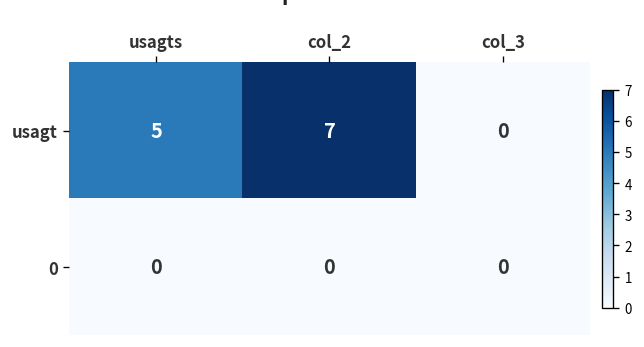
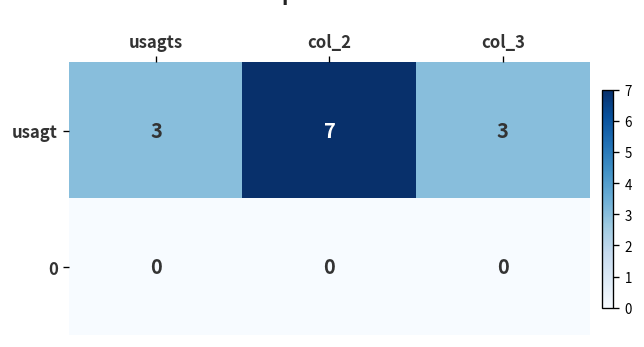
usagt, usagts: 5 -> 3
usagt, col_3: 0 -> 3
